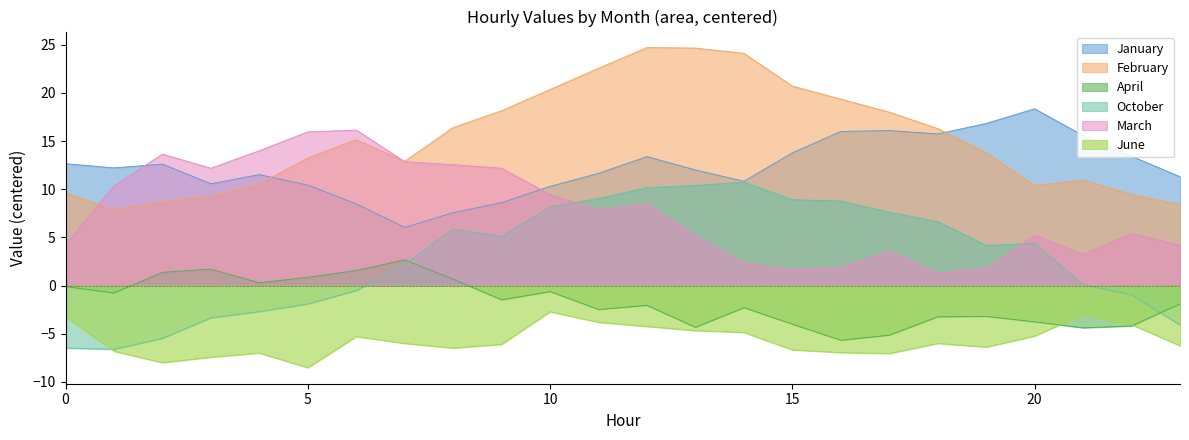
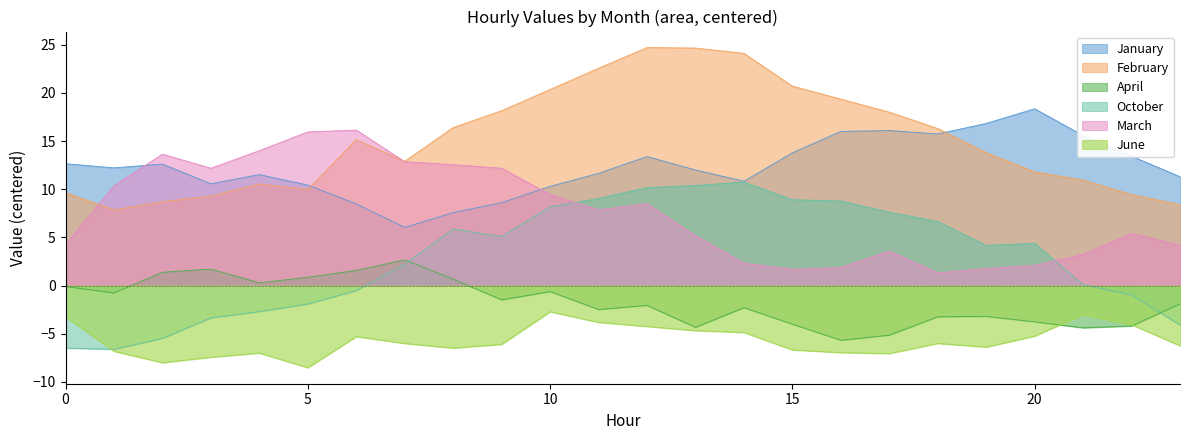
February, 5: 13 -> 10
February, 20: 10 -> 12
March, 20: 5 -> 2
